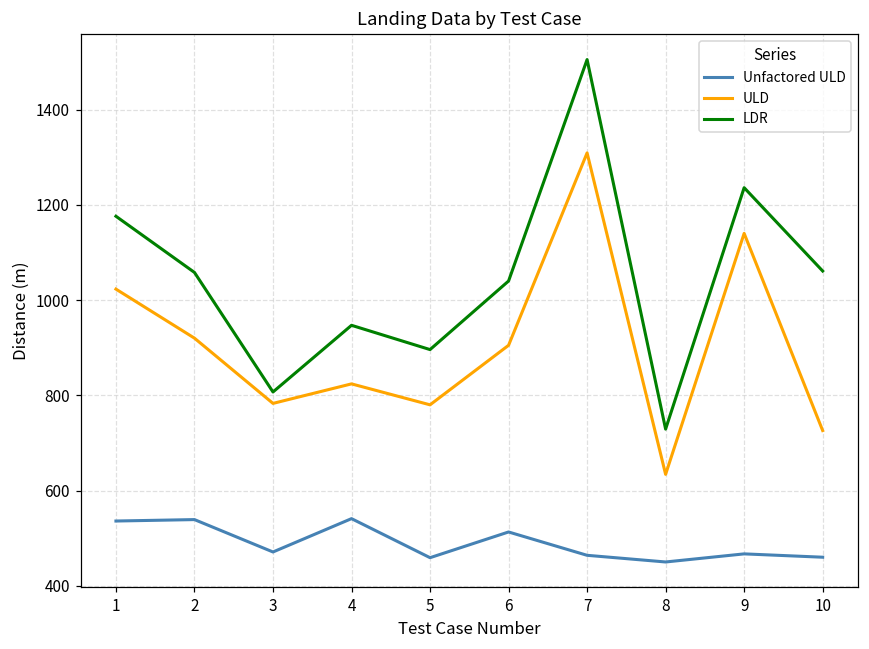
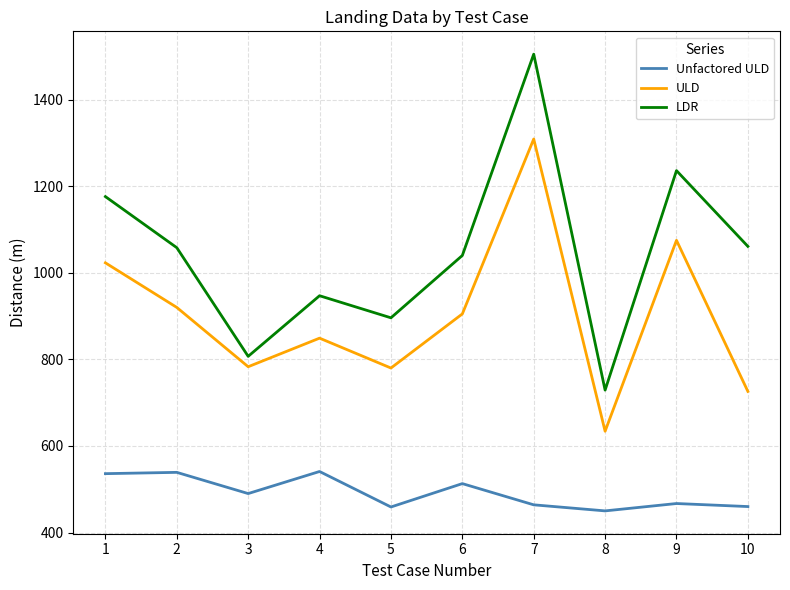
Unfactored ULD, 3: 470 -> 490
ULD, 4: 820 -> 850
ULD, 9: 1140 -> 1080
